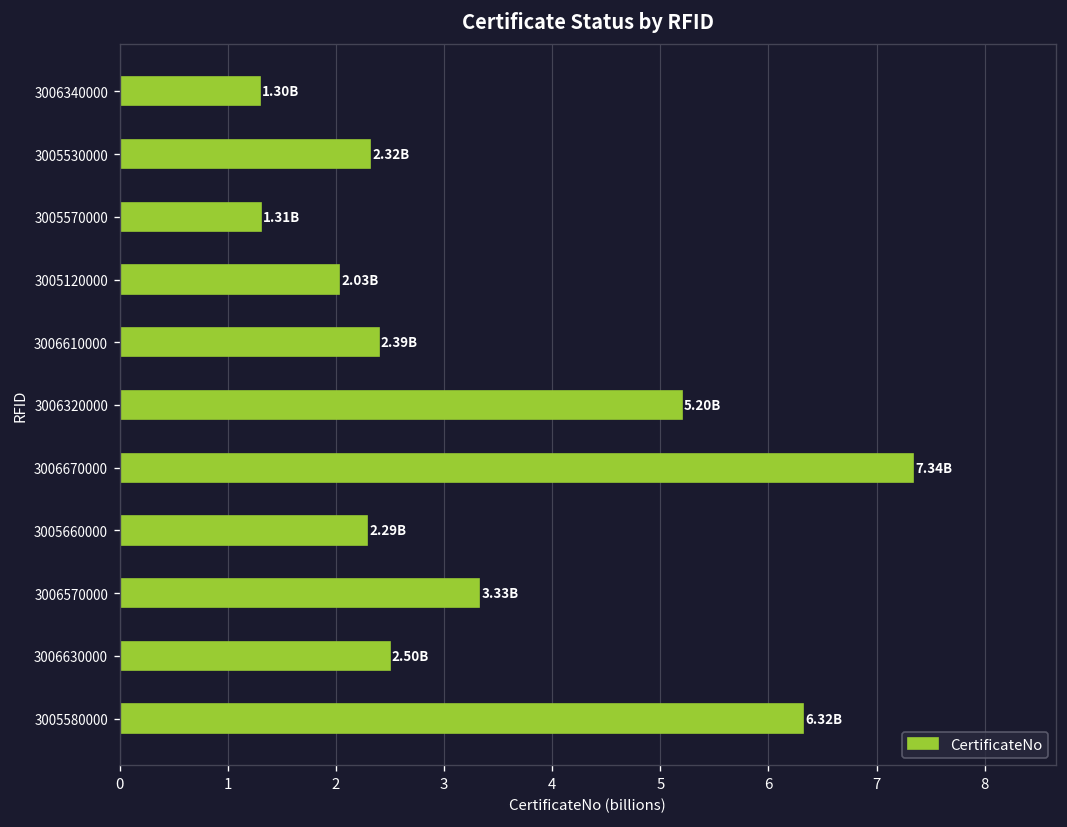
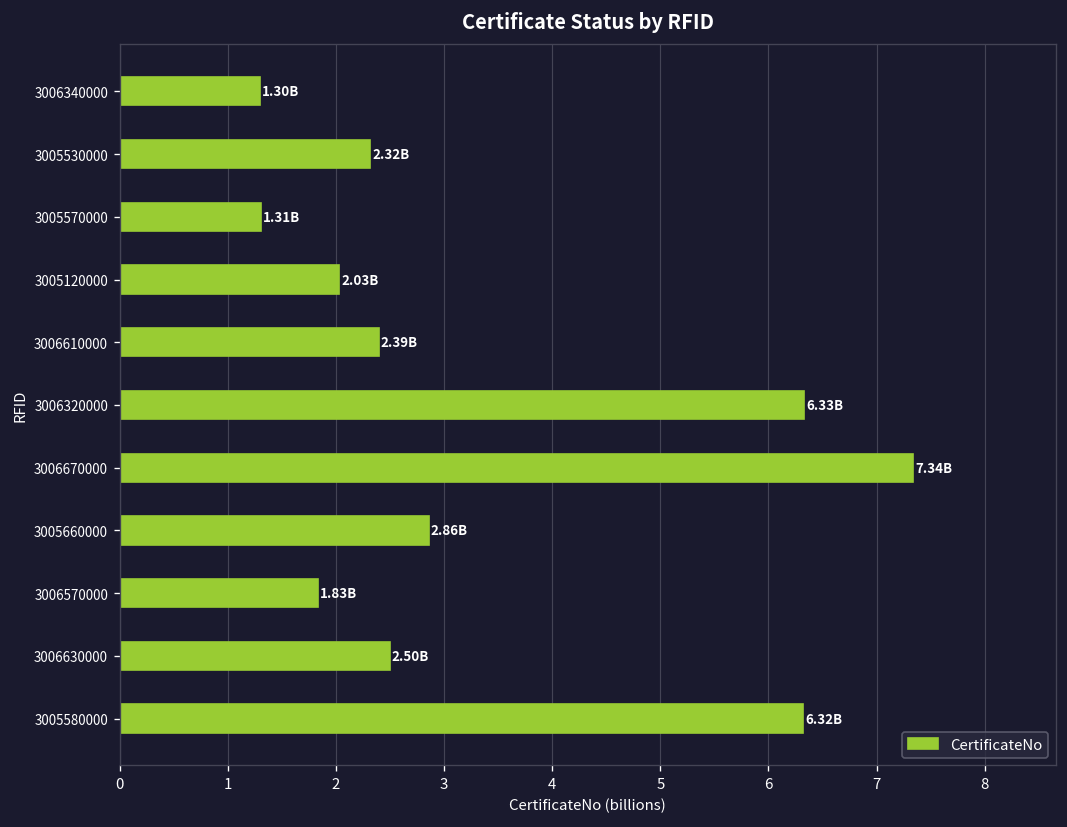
3006320000: 5.20B -> 6.33B
3005660000: 2.29B -> 2.86B
3006570000: 3.33B -> 1.83B
